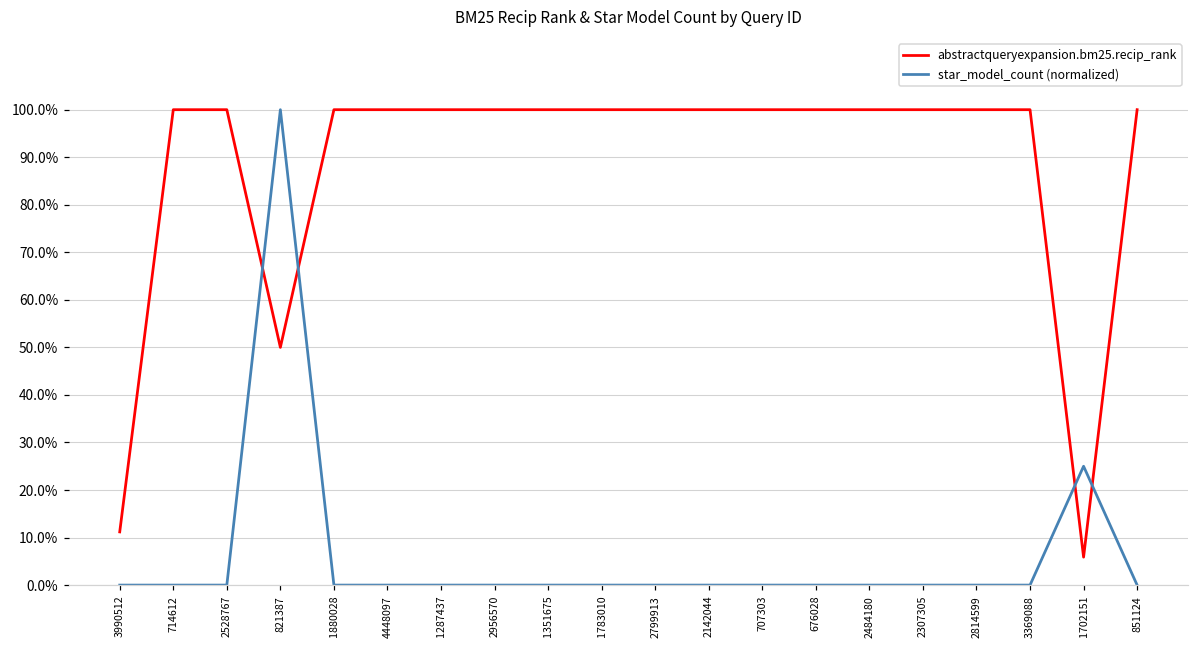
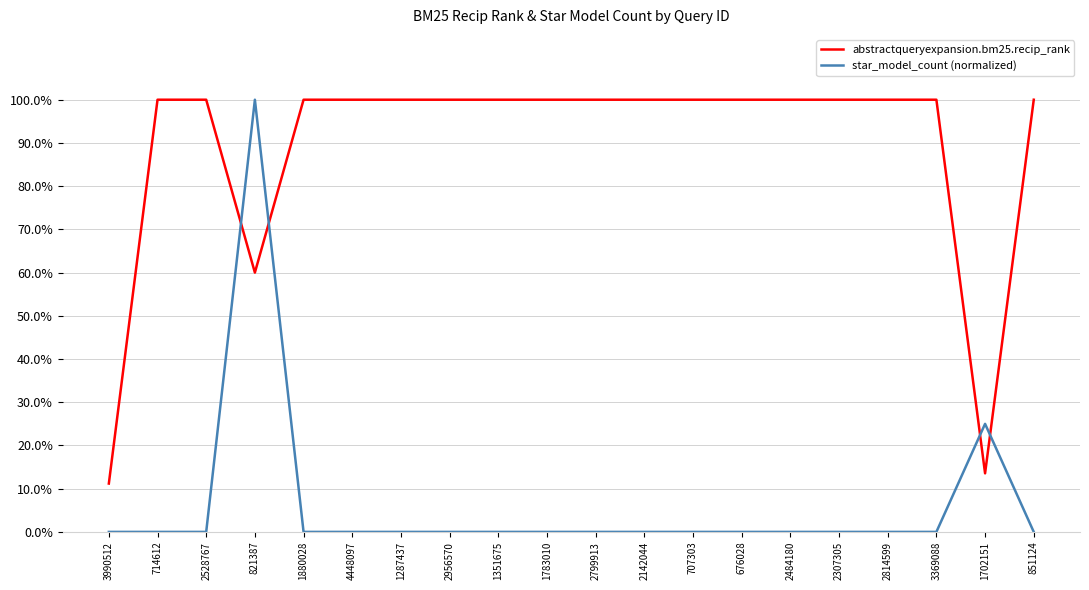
abstractqueryexpansion.bm25.recip_rank, 821387: 50% -> 60%
abstractqueryexpansion.bm25.recip_rank, 1702151: 6% -> 14%
